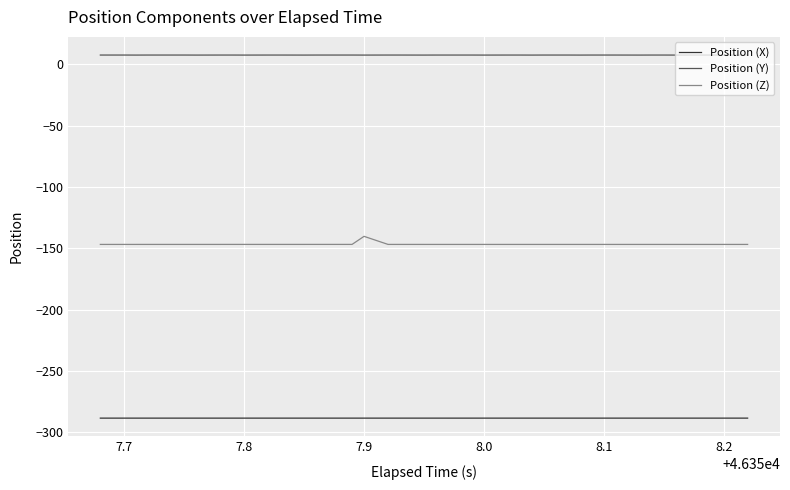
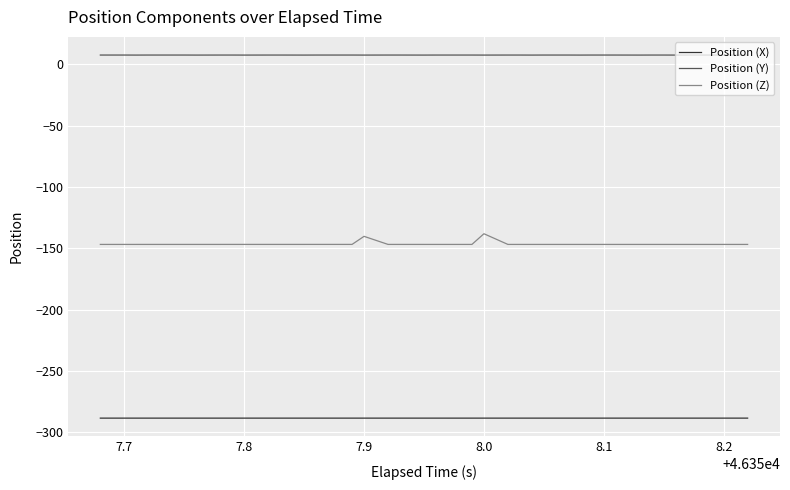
Position (Z), 8.0: -147 -> -138
